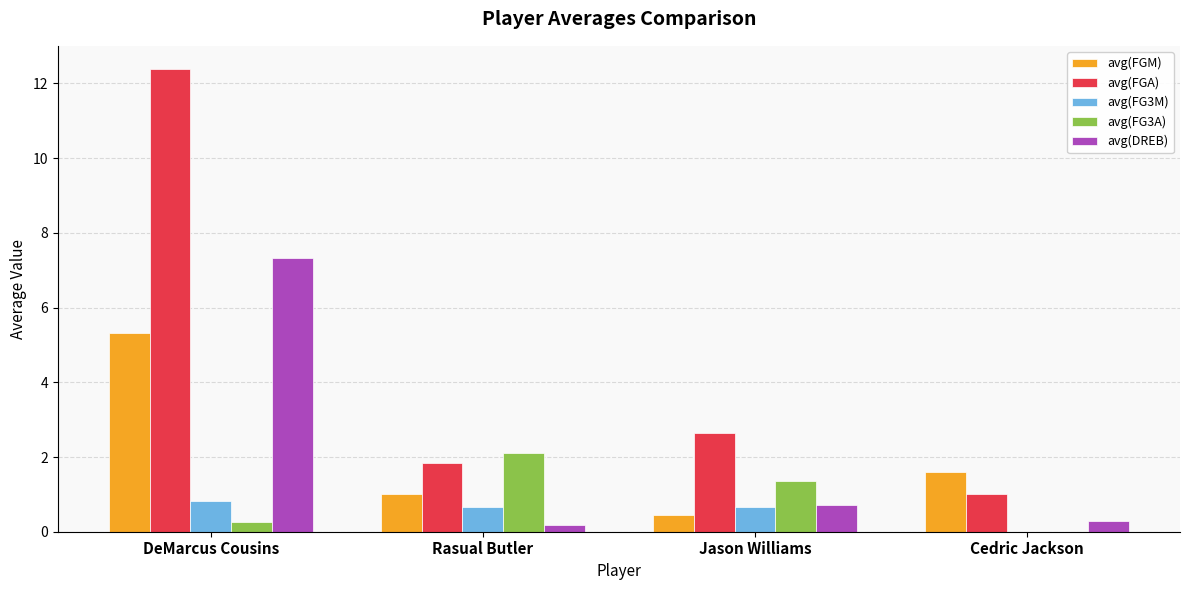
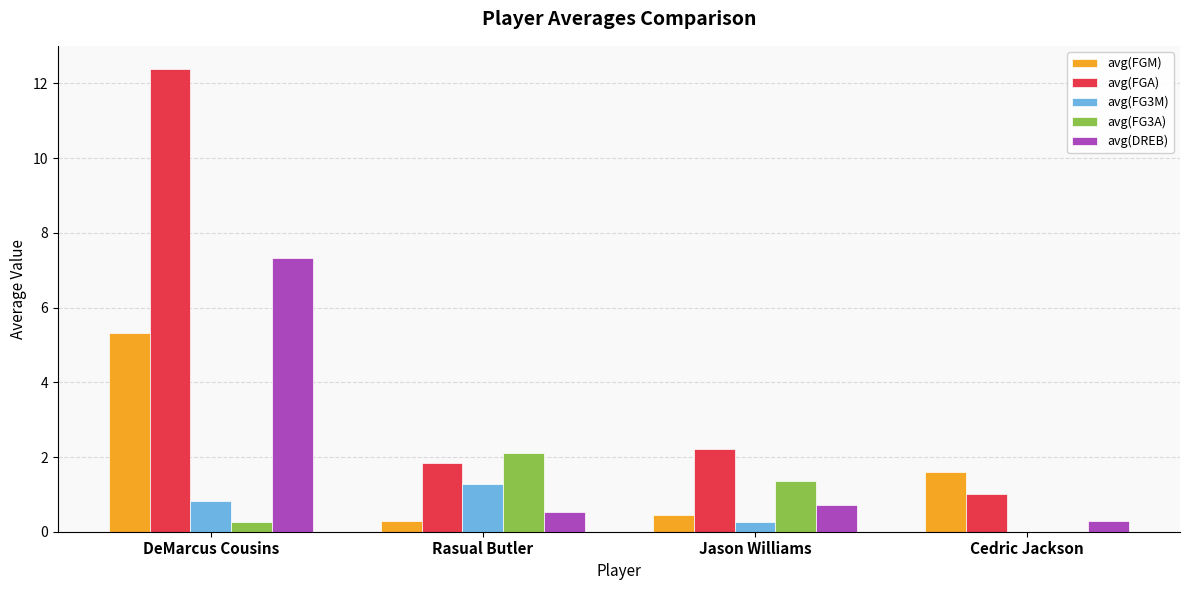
avg(FGM), Rasual Butler: 1.0 -> 0.3
avg(FG3M), Rasual Butler: 0.7 -> 1.3
avg(DREB), Rasual Butler: 0.2 -> 0.5
avg(FGA), Jason Williams: 2.6 -> 2.2
avg(FG3M), Jason Williams: 0.7 -> 0.3
